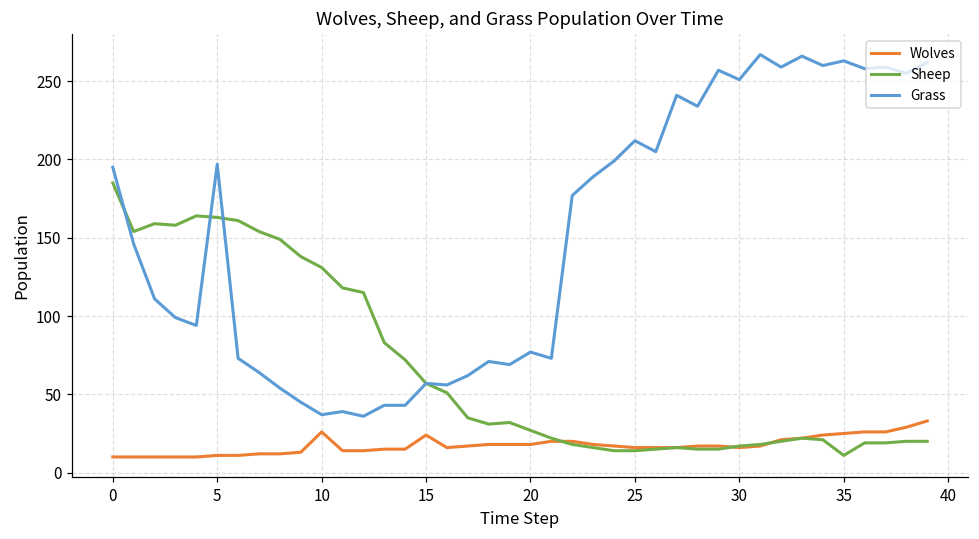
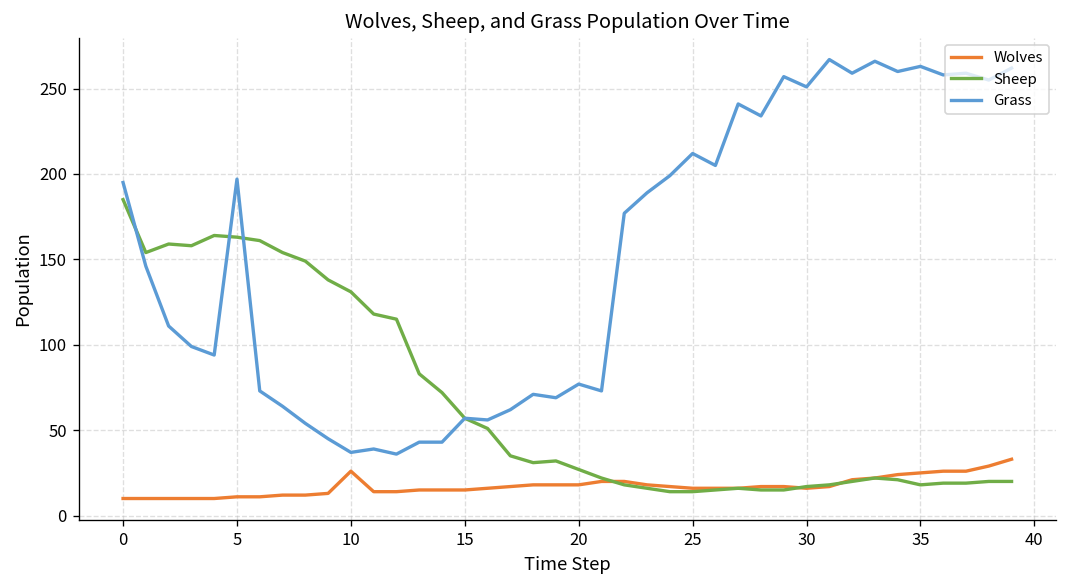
Wolves, 15: 24 -> 15
Sheep, 35: 11 -> 18
